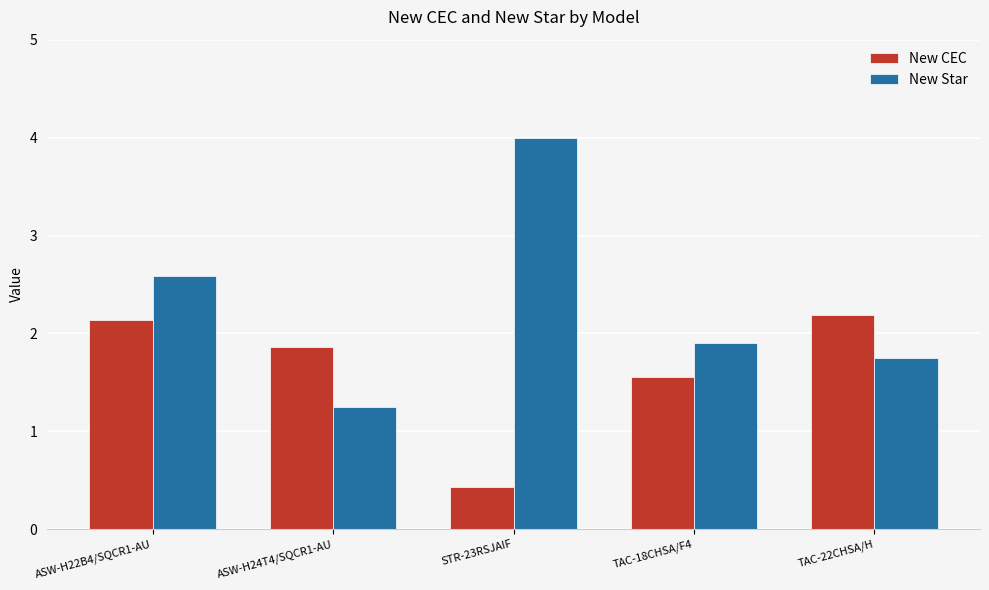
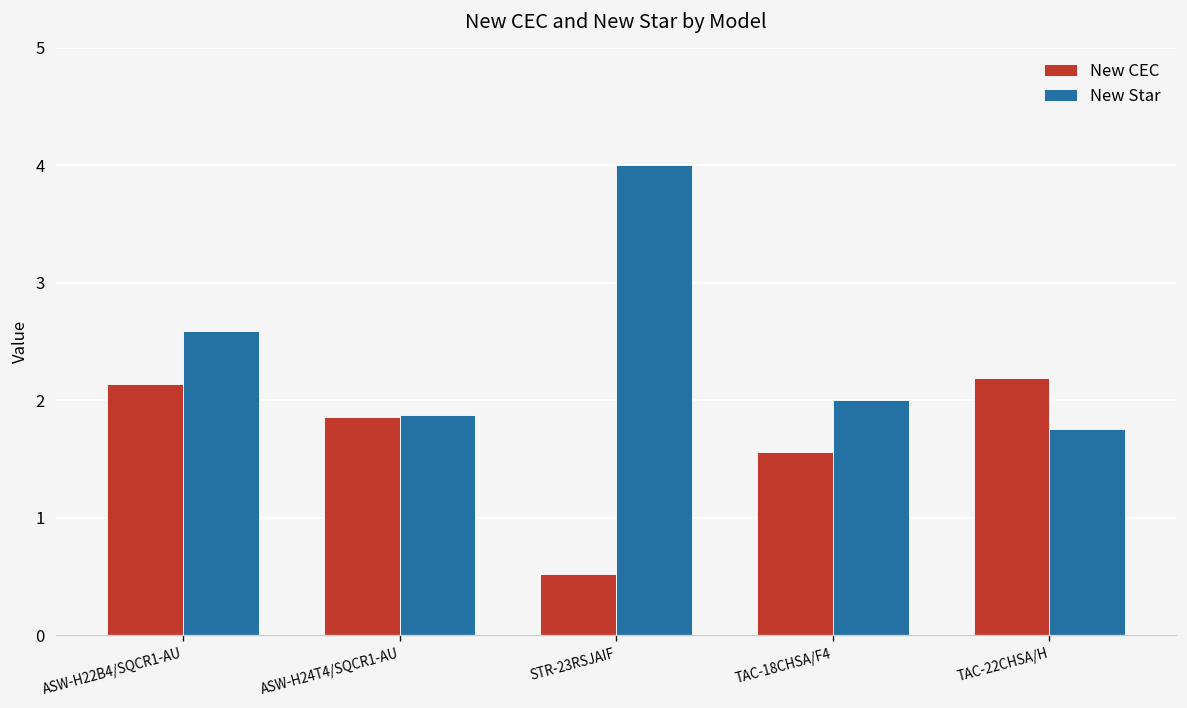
New Star, ASW-H24T4/SQCR1-AU: 1.3 -> 1.9
New CEC, STR-23RSJAIF: 0.4 -> 0.5
New Star, TAC-18CHSA/F4: 1.9 -> 2.0
